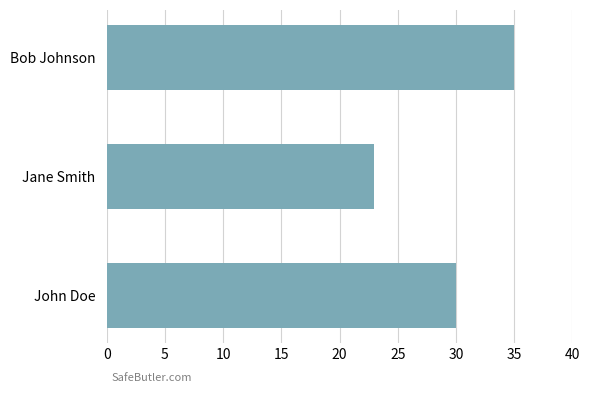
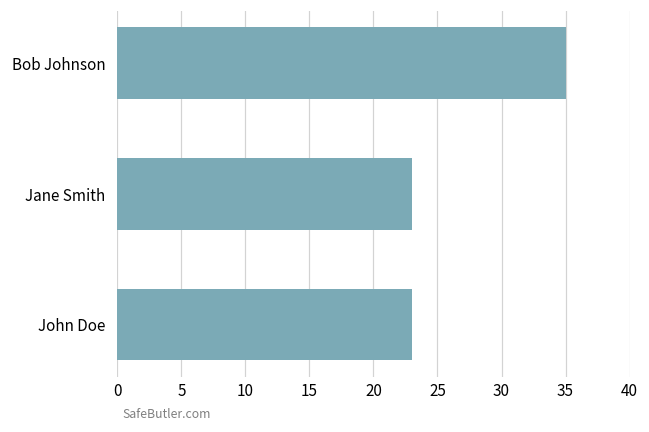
John Doe: 30 -> 23
